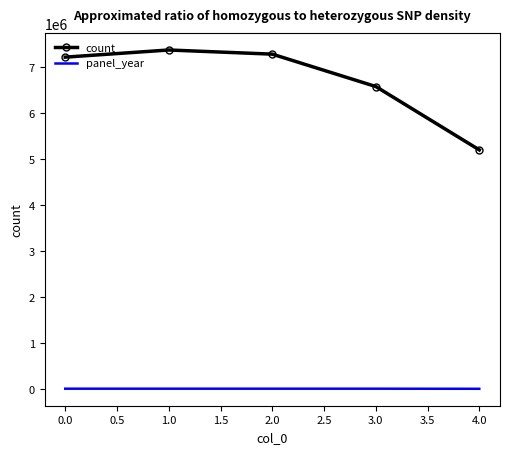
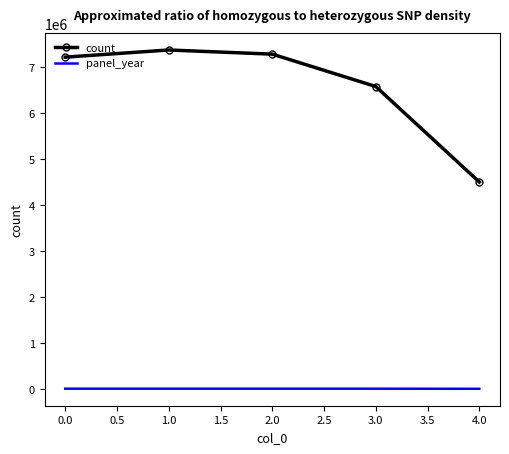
count, 4.0: 5200000 -> 4500000
